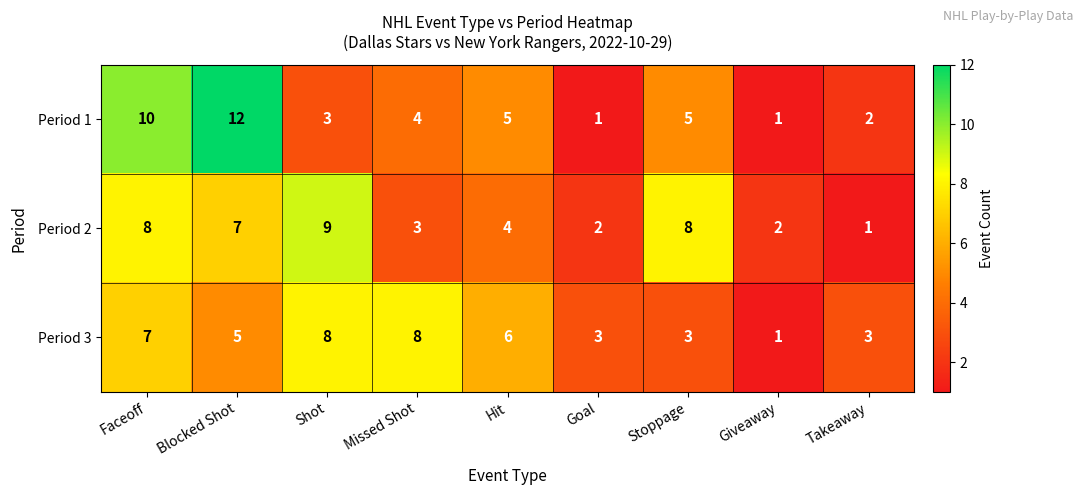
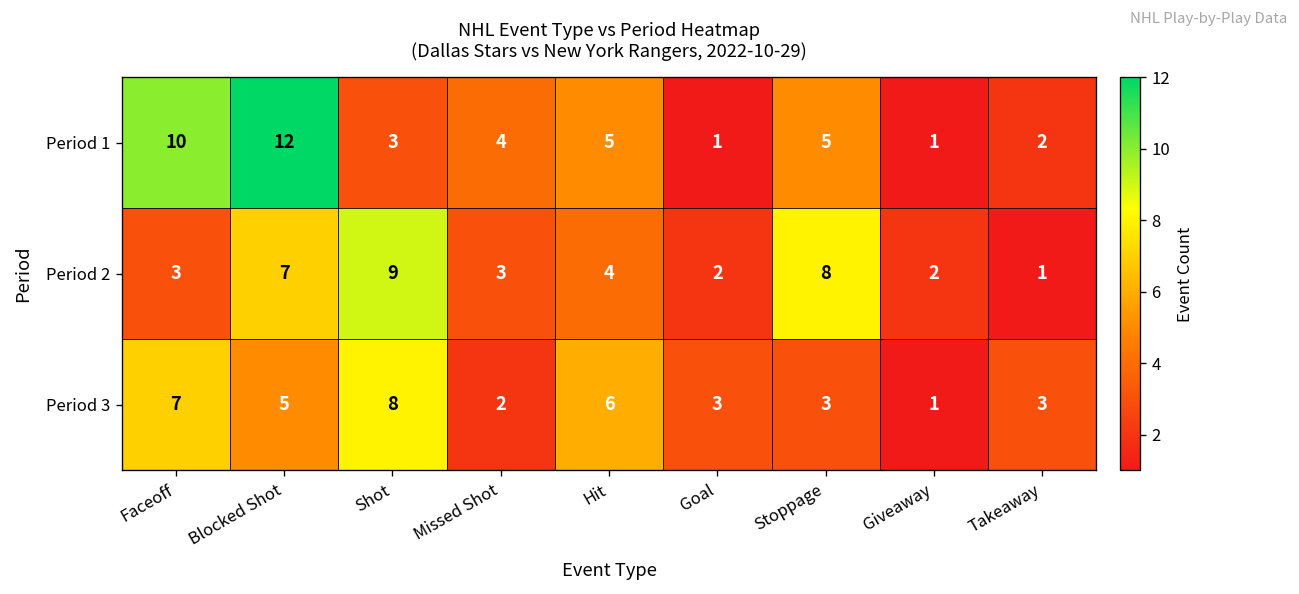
Period 2, Faceoff: 8 -> 3
Period 3, Missed Shot: 8 -> 2
